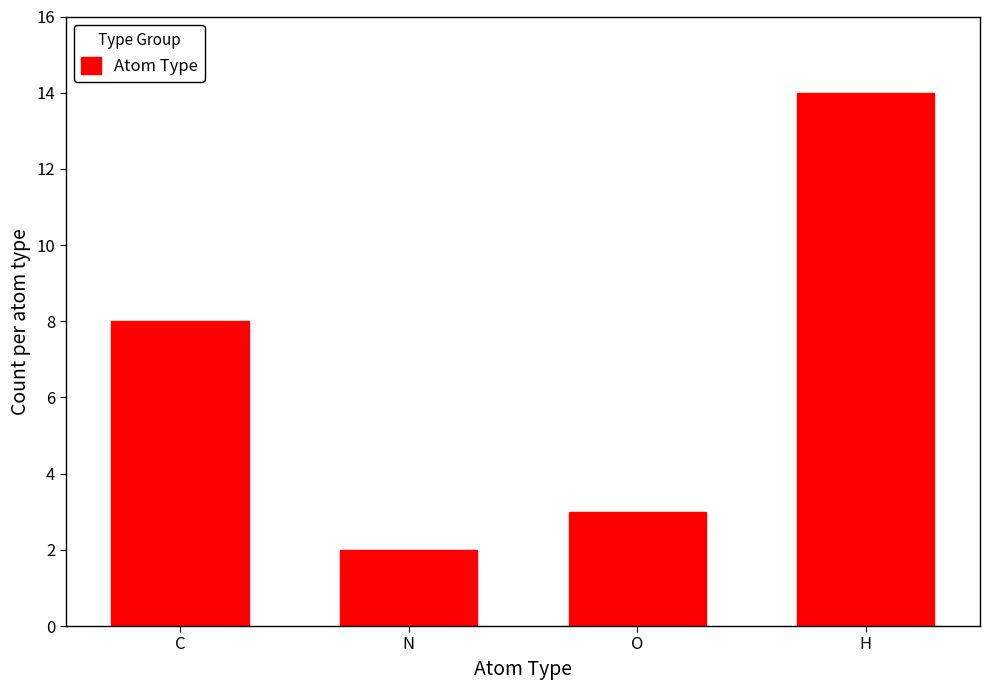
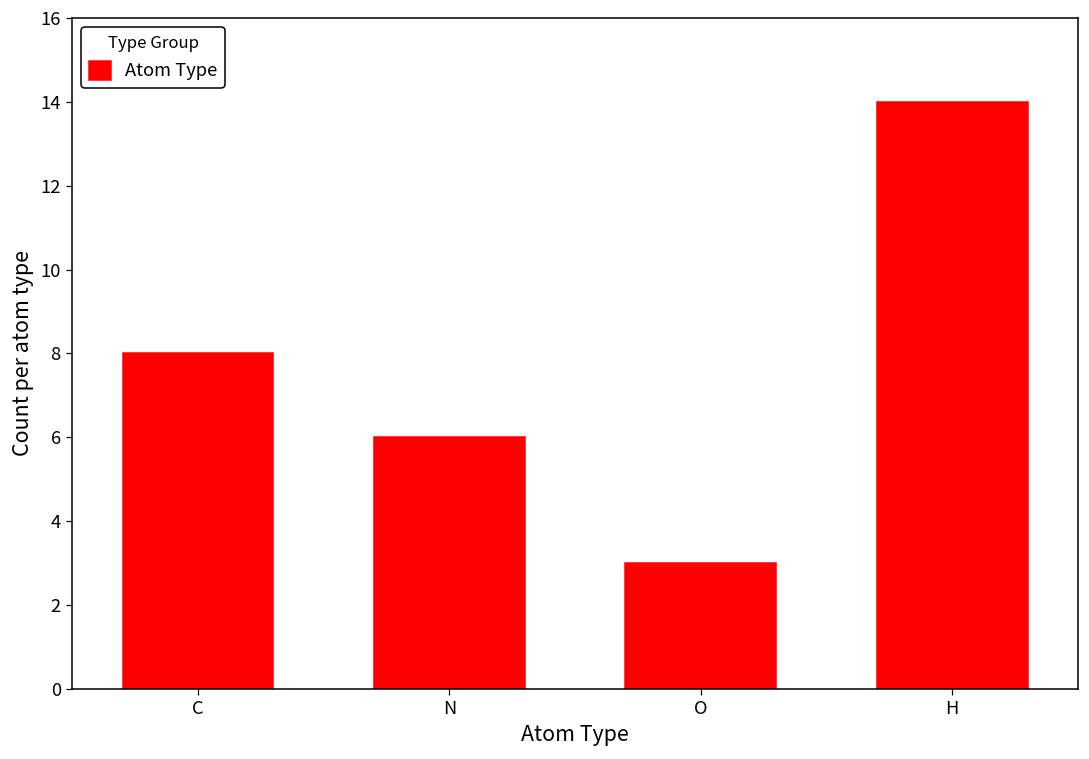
N: 2 -> 6
